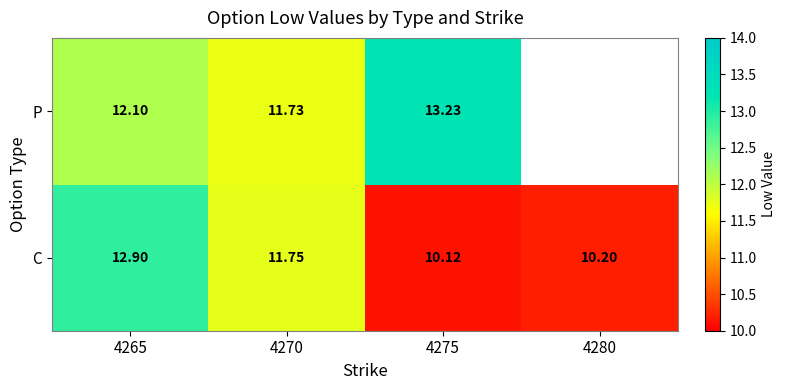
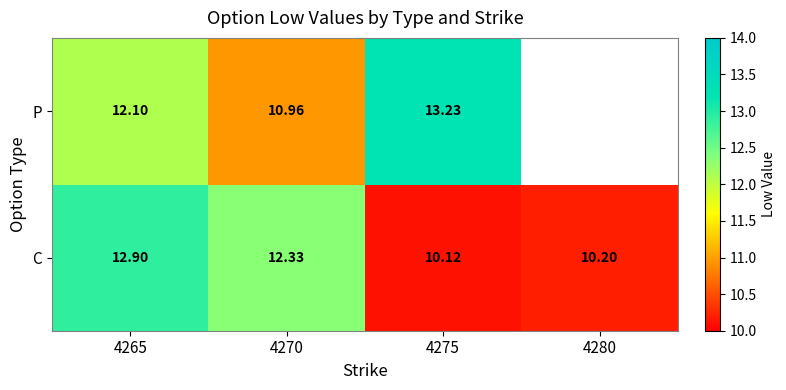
P, 4270: 11.73 -> 10.96
C, 4270: 11.75 -> 12.33
